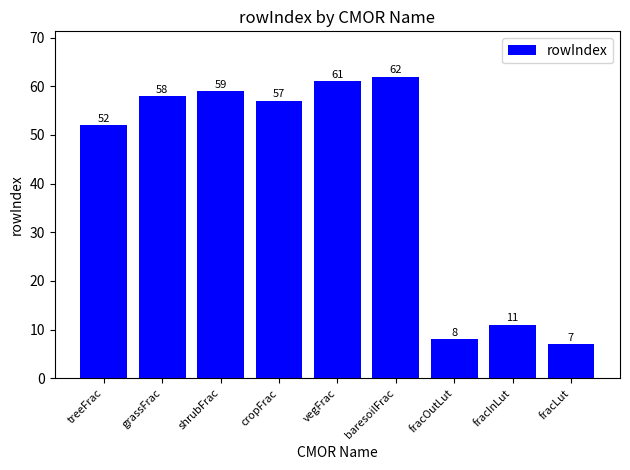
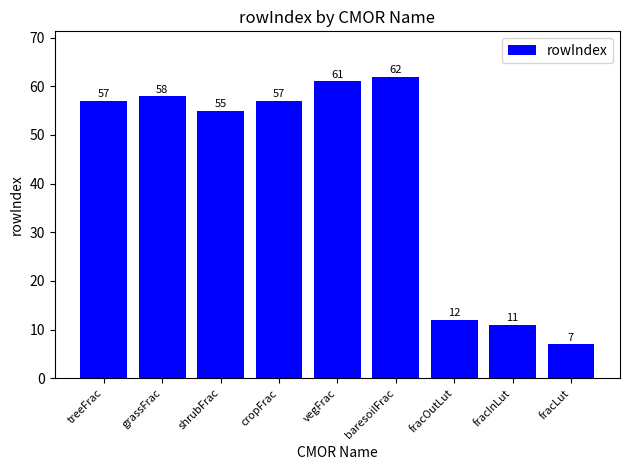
treeFrac: 52 -> 57
shrubFrac: 59 -> 55
fracOutLut: 8 -> 12
